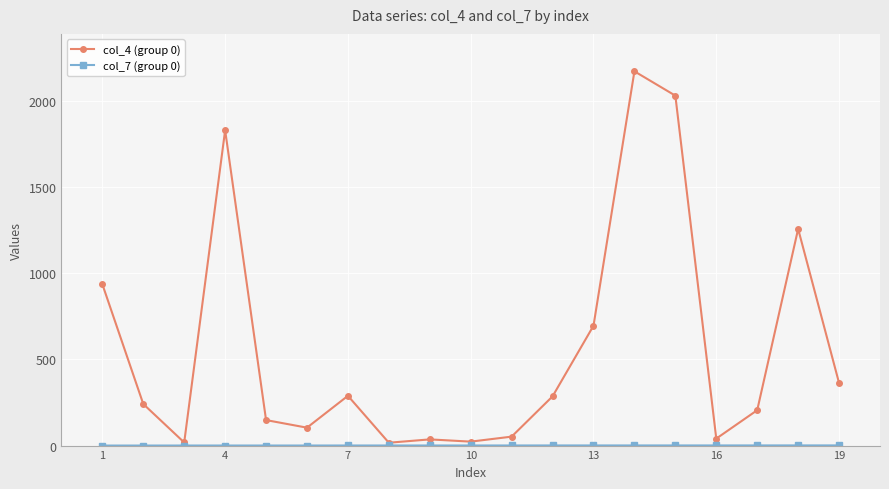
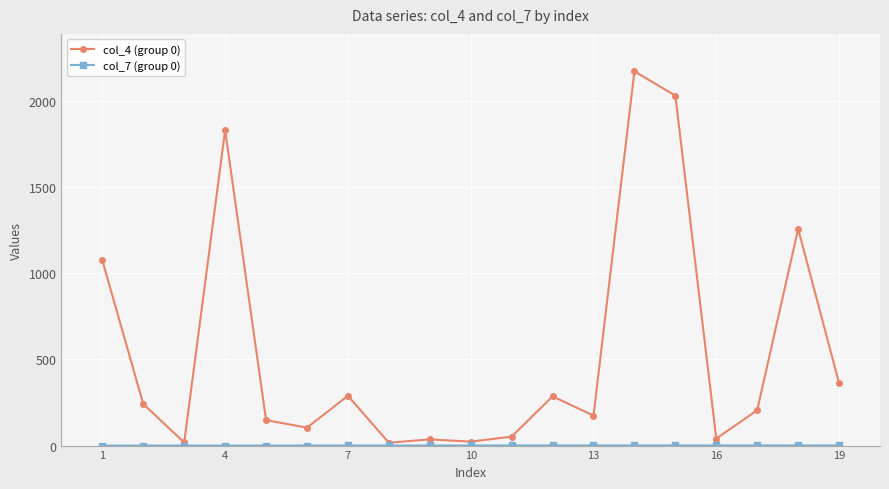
col_4 (group 0), 1: 940 -> 1070
col_4 (group 0), 13: 700 -> 170
